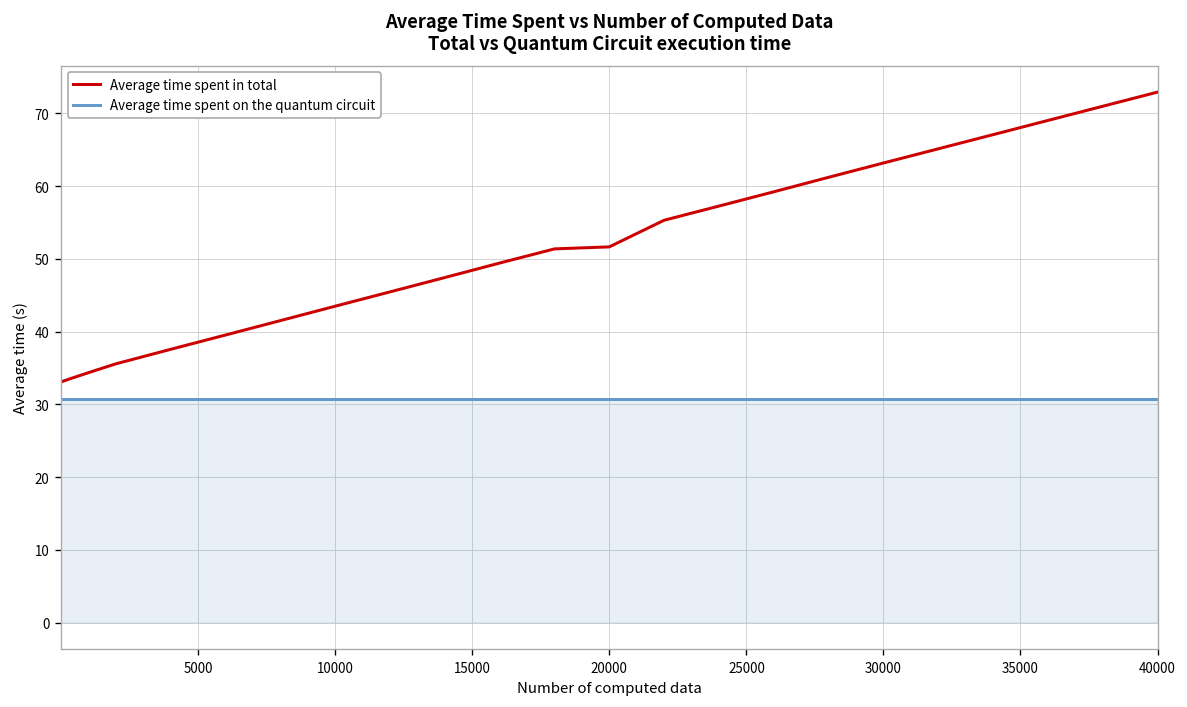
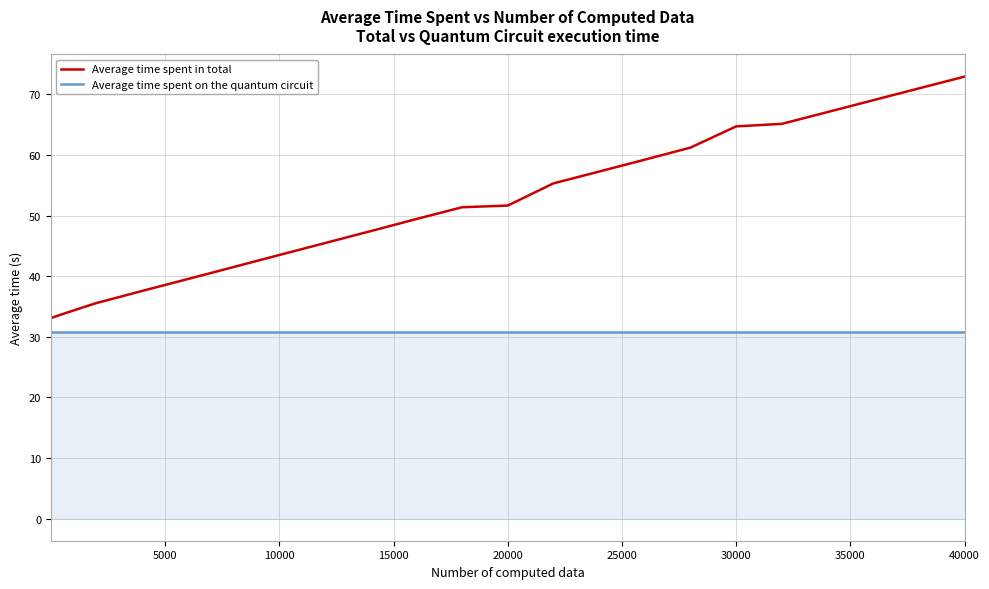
Average time spent in total, 30000: 63 -> 65
